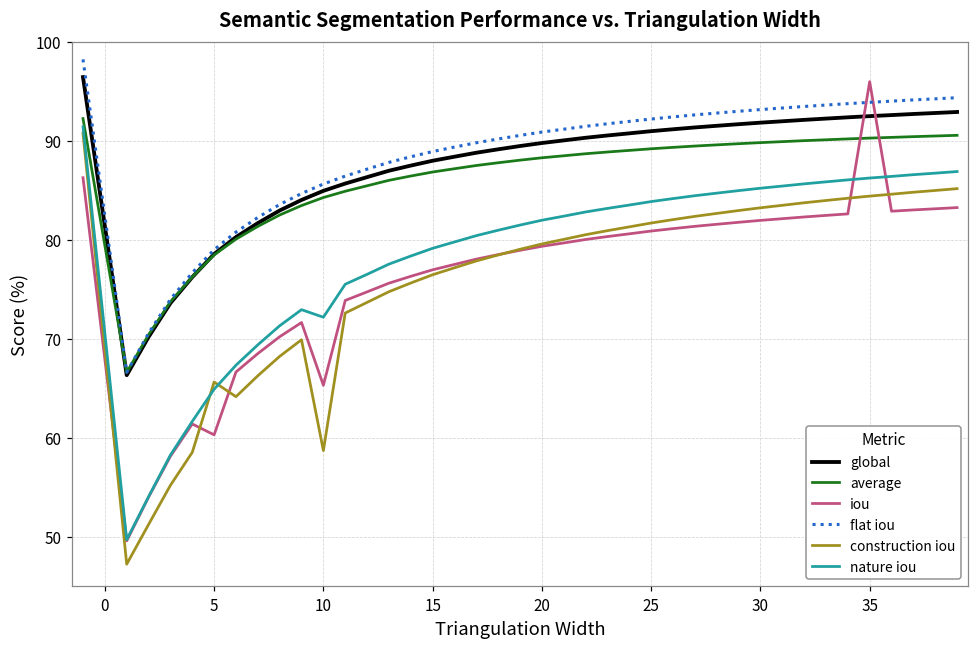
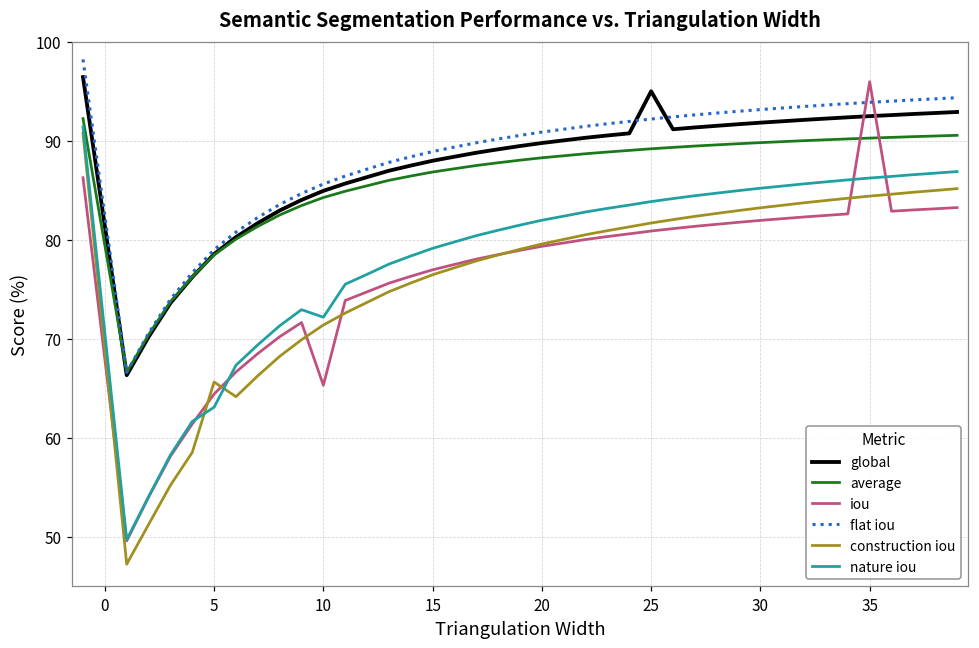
iou, 5: 60 -> 64
nature iou, 5: 65 -> 63
construction iou, 10: 59 -> 71
global, 25: 91 -> 95
